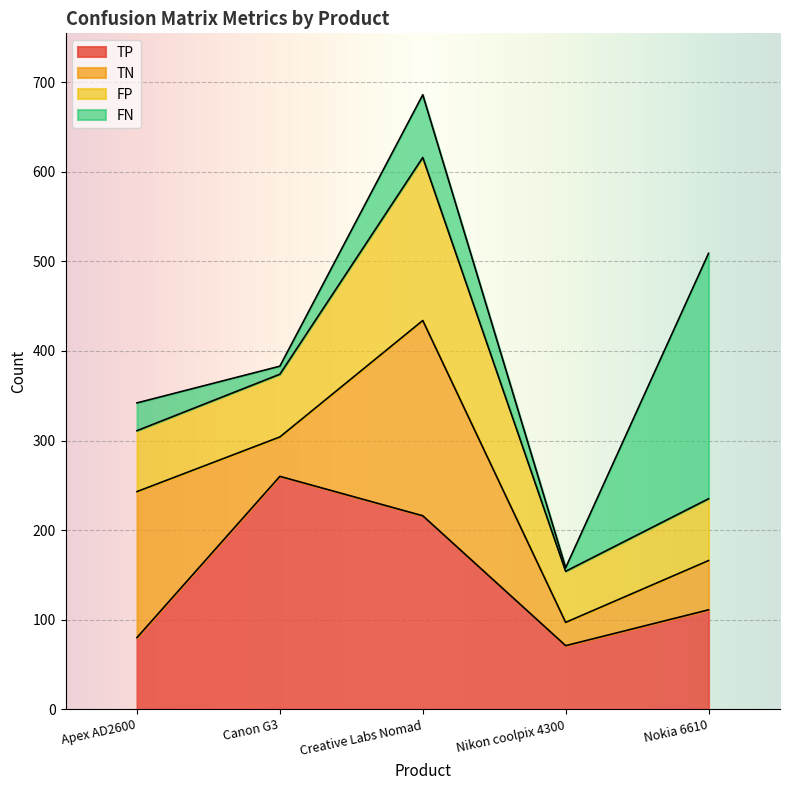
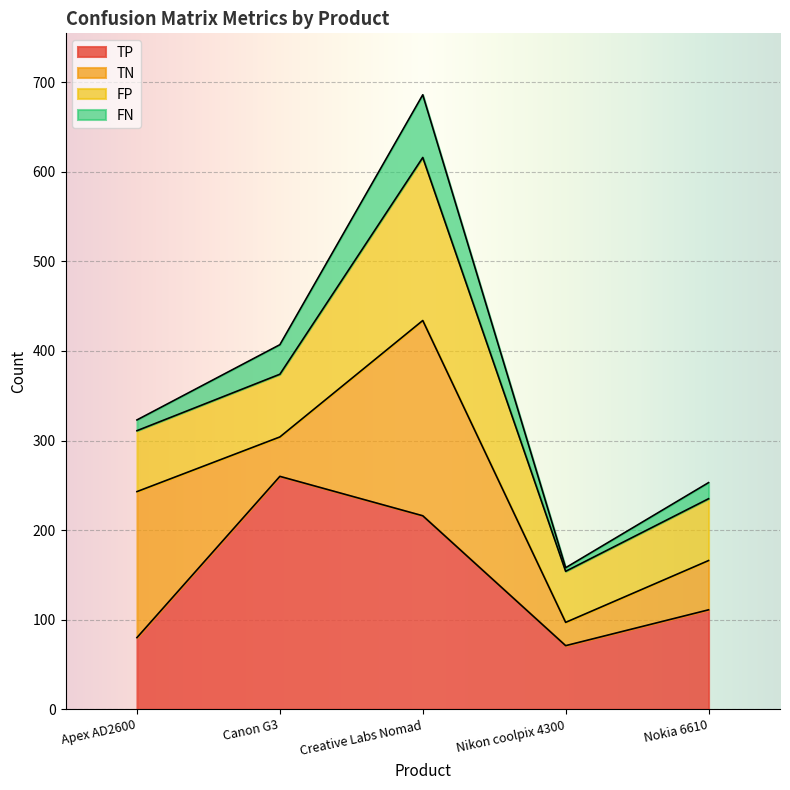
FN, Apex AD2600: 30 -> 10
FN, Canon G3: 10 -> 30
FN, Nokia 6610: 270 -> 20
